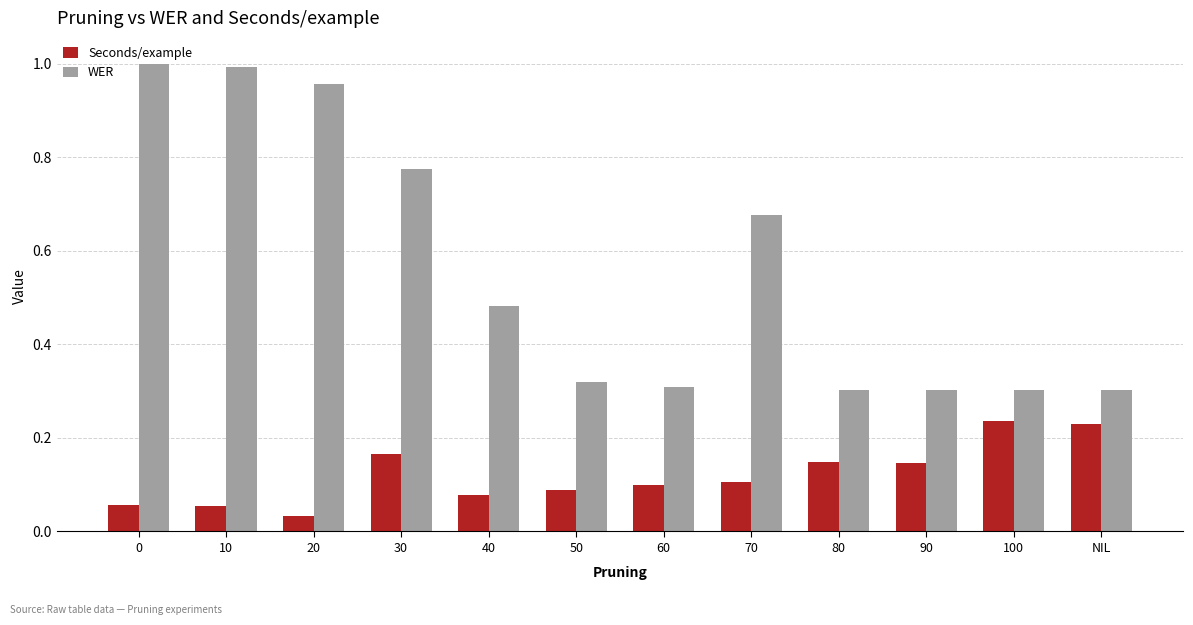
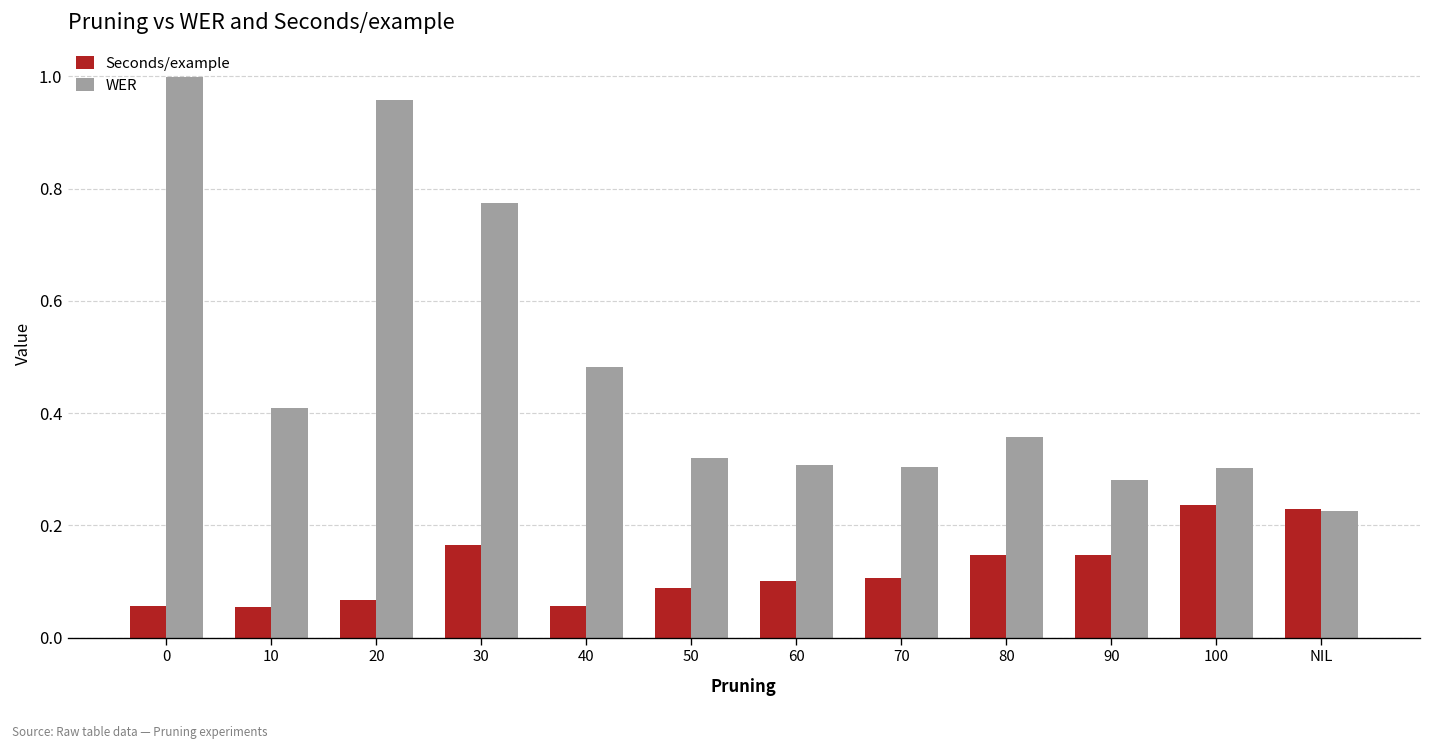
WER, 10: 0.99 -> 0.41
Seconds/example, 20: 0.03 -> 0.07
Seconds/example, 40: 0.08 -> 0.06
WER, 70: 0.68 -> 0.30
WER, 80: 0.30 -> 0.36
WER, 90: 0.30 -> 0.28
WER, NIL: 0.30 -> 0.23
